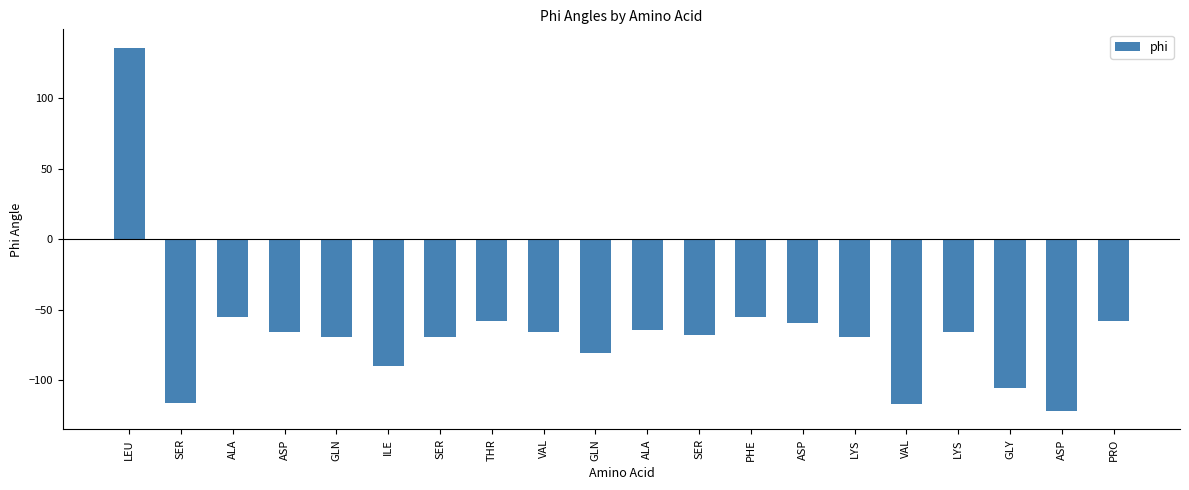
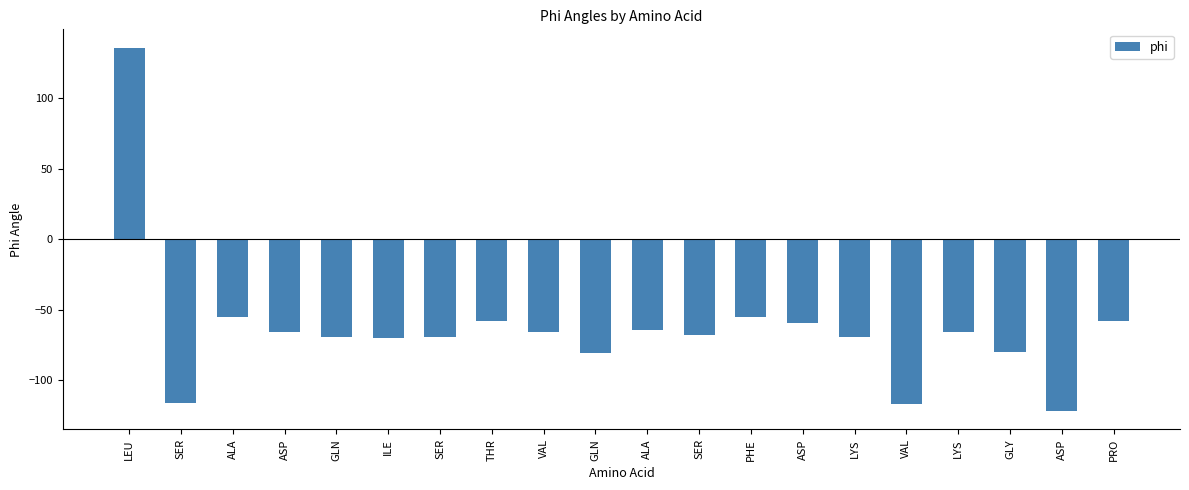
ILE: -90 -> -70
GLY: -105 -> -80
